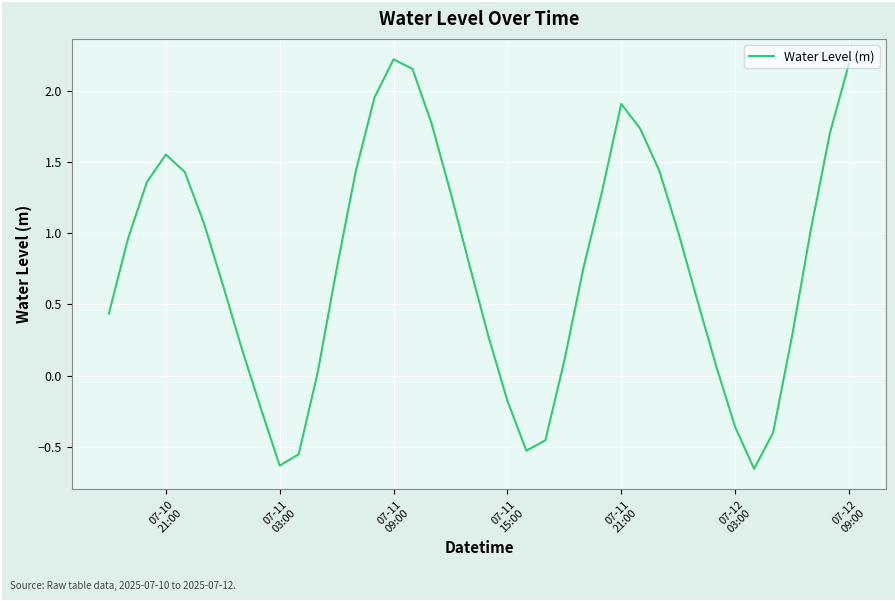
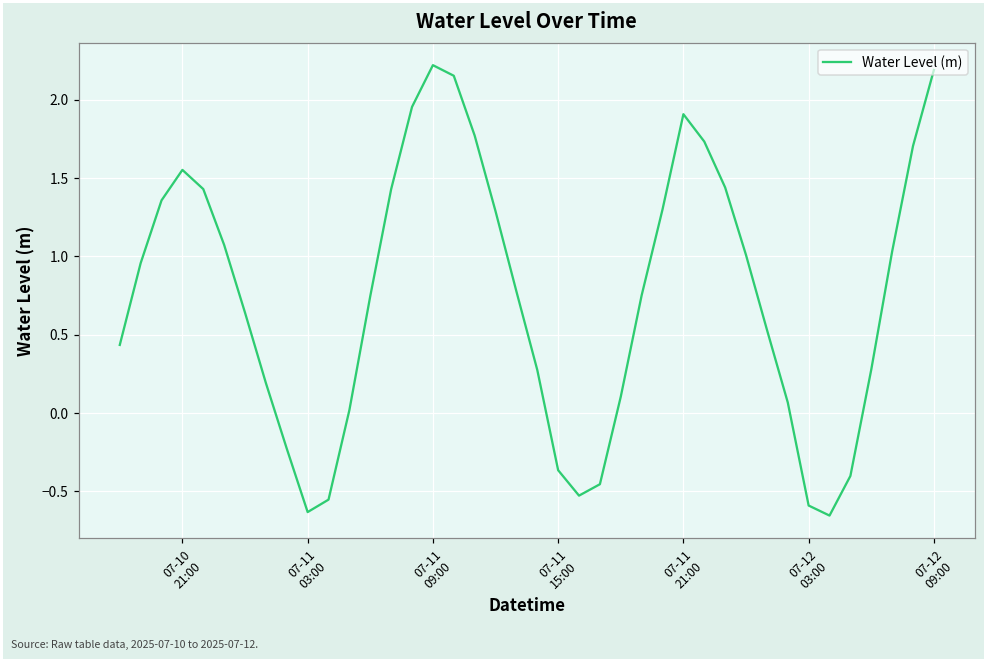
07-11 15:00: -0.18 -> -0.37
07-12 03:00: -0.36 -> -0.59
